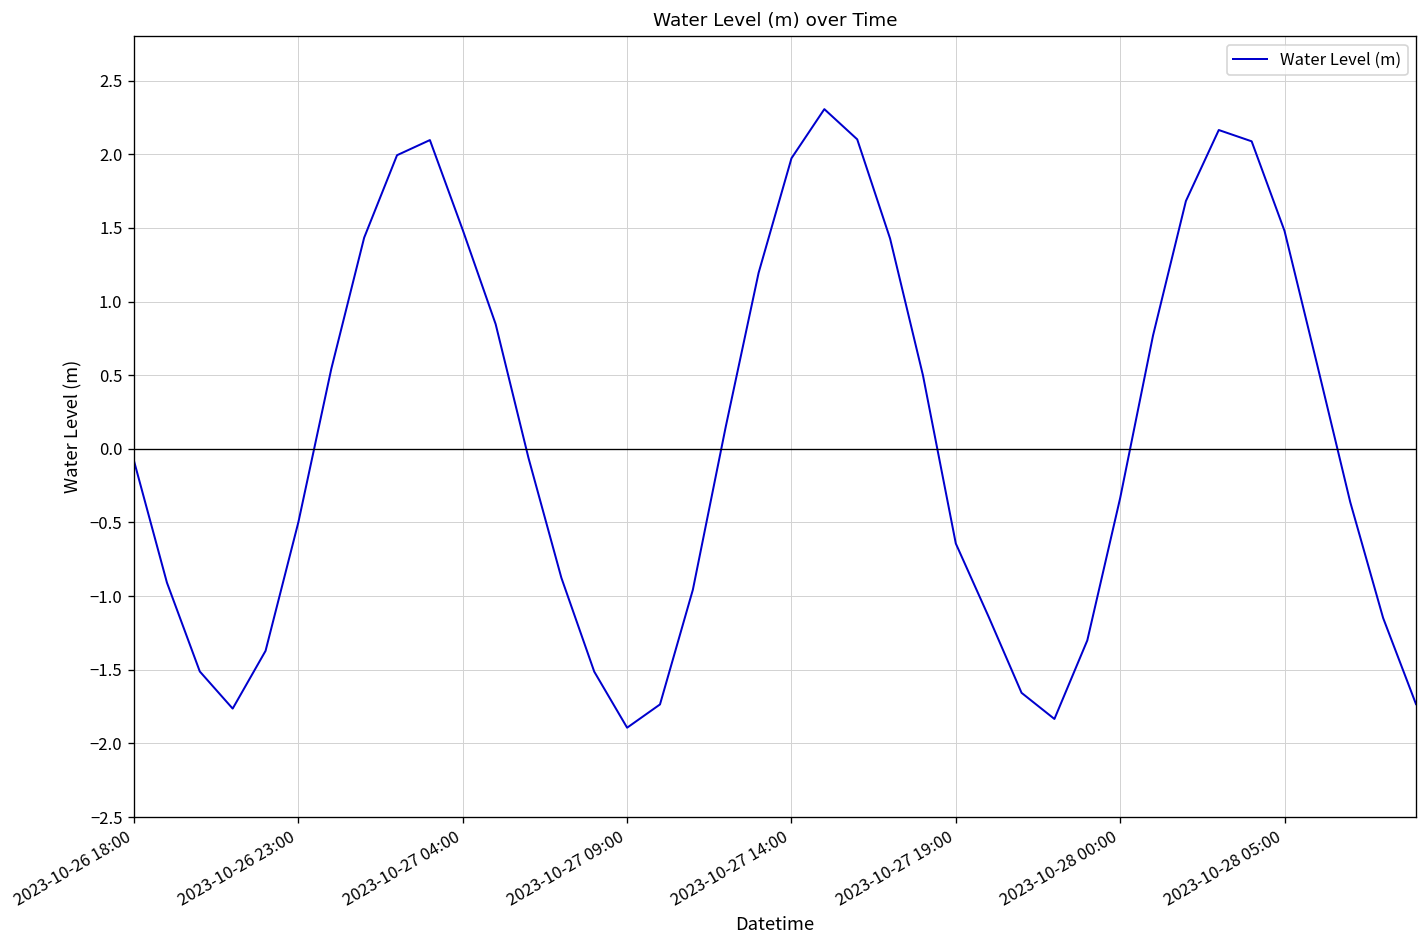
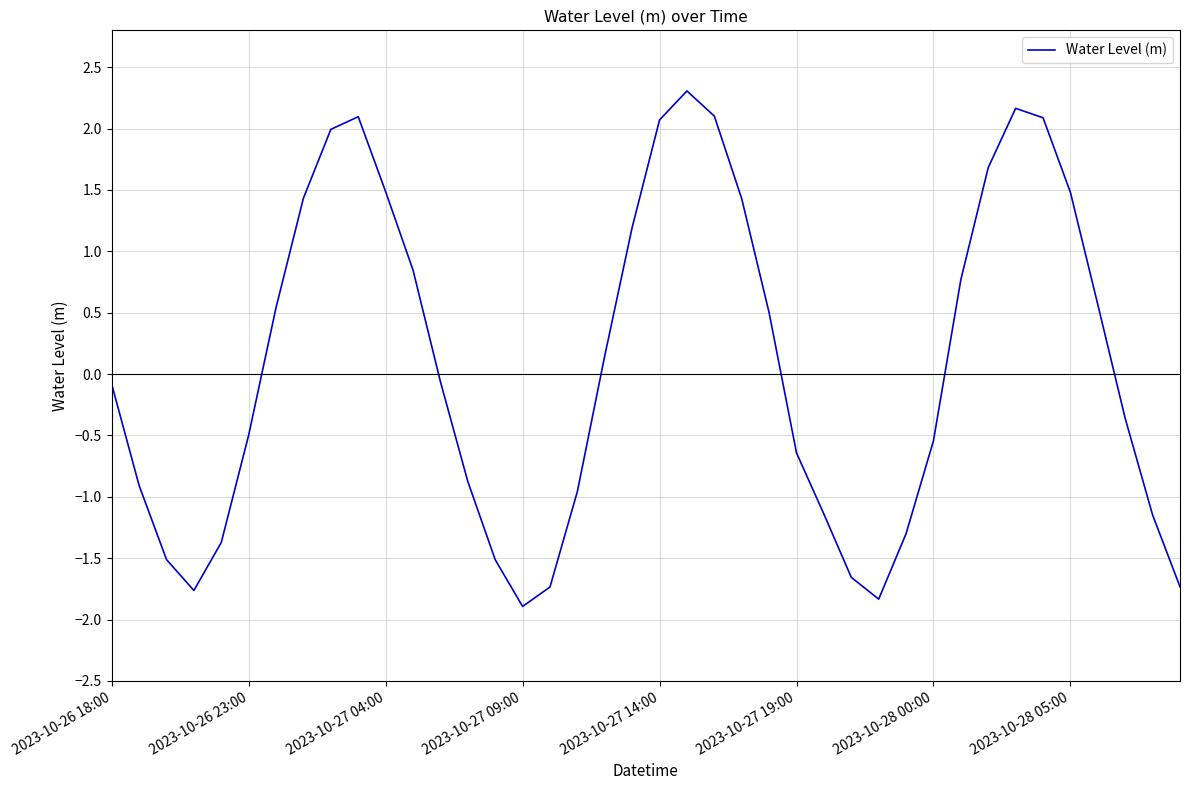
2023-10-27 14:00: 1.97 -> 2.07
2023-10-28 00:00: -0.33 -> -0.54
